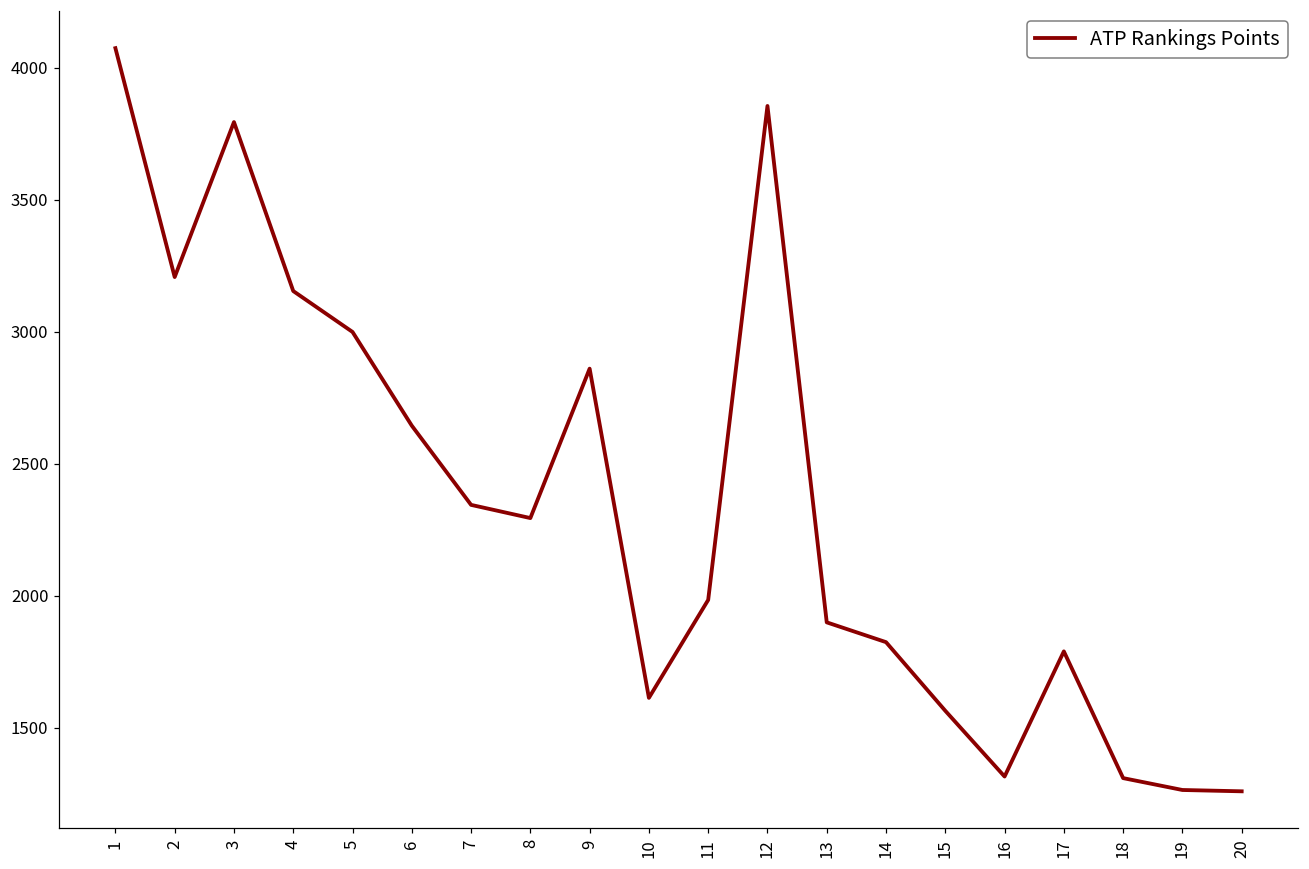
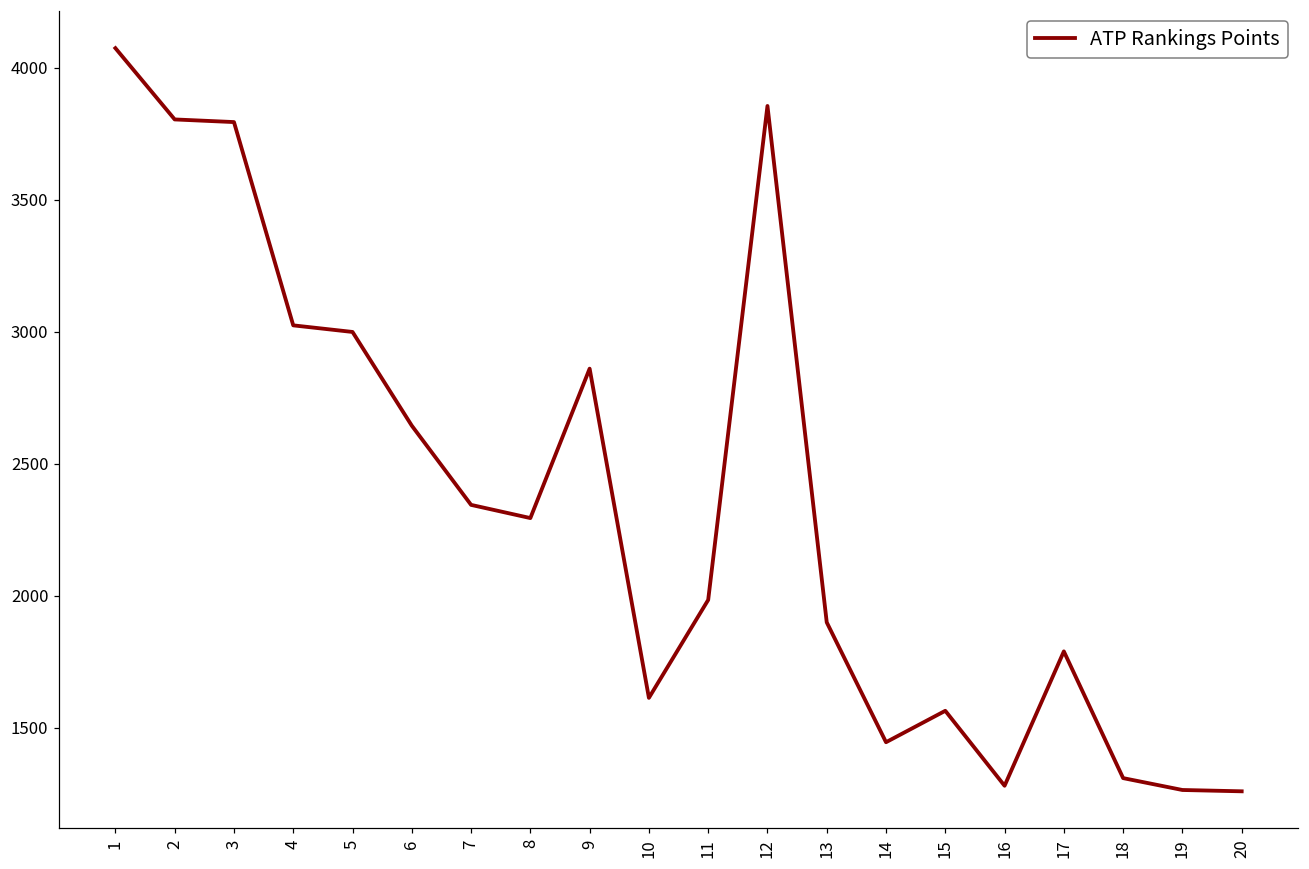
2: 3210 -> 3810
4: 3160 -> 3030
14: 1830 -> 1450
16: 1320 -> 1280
